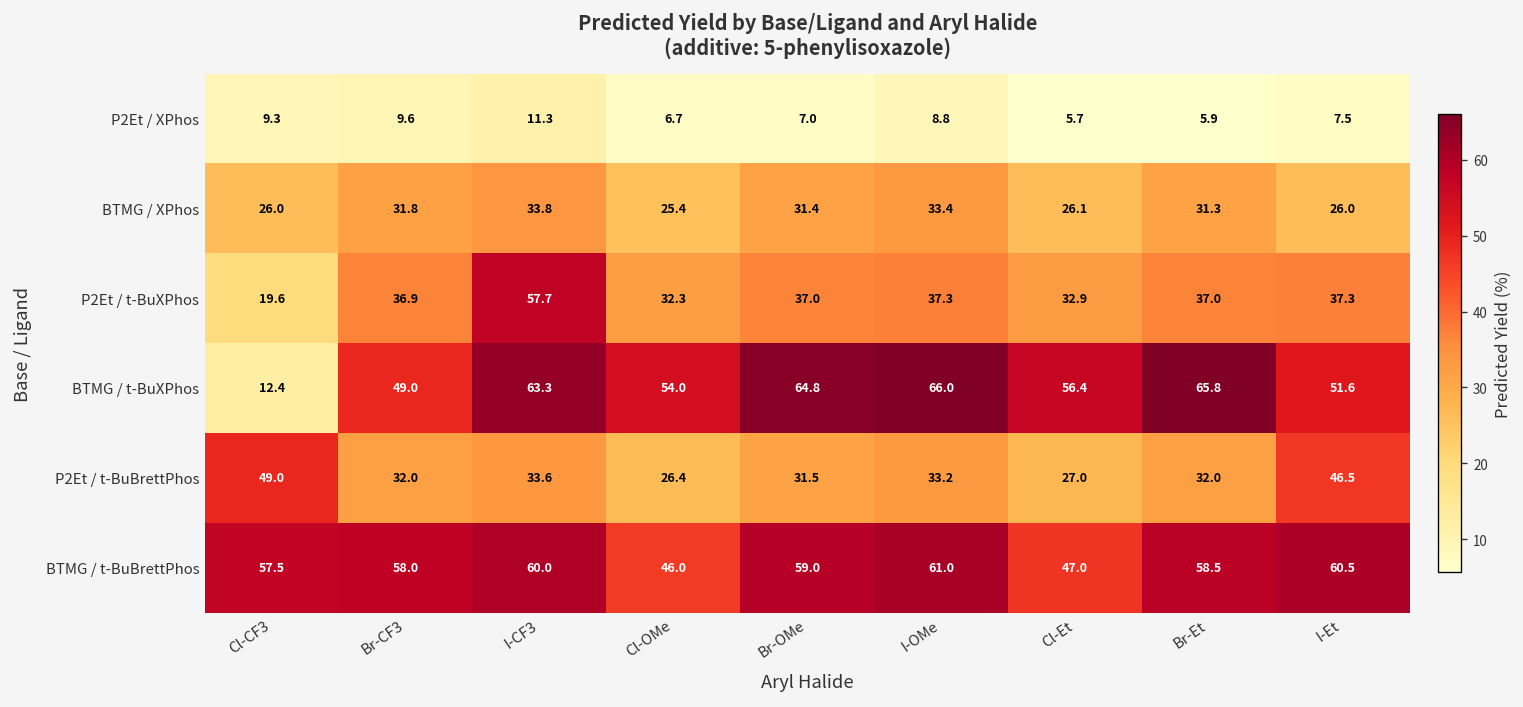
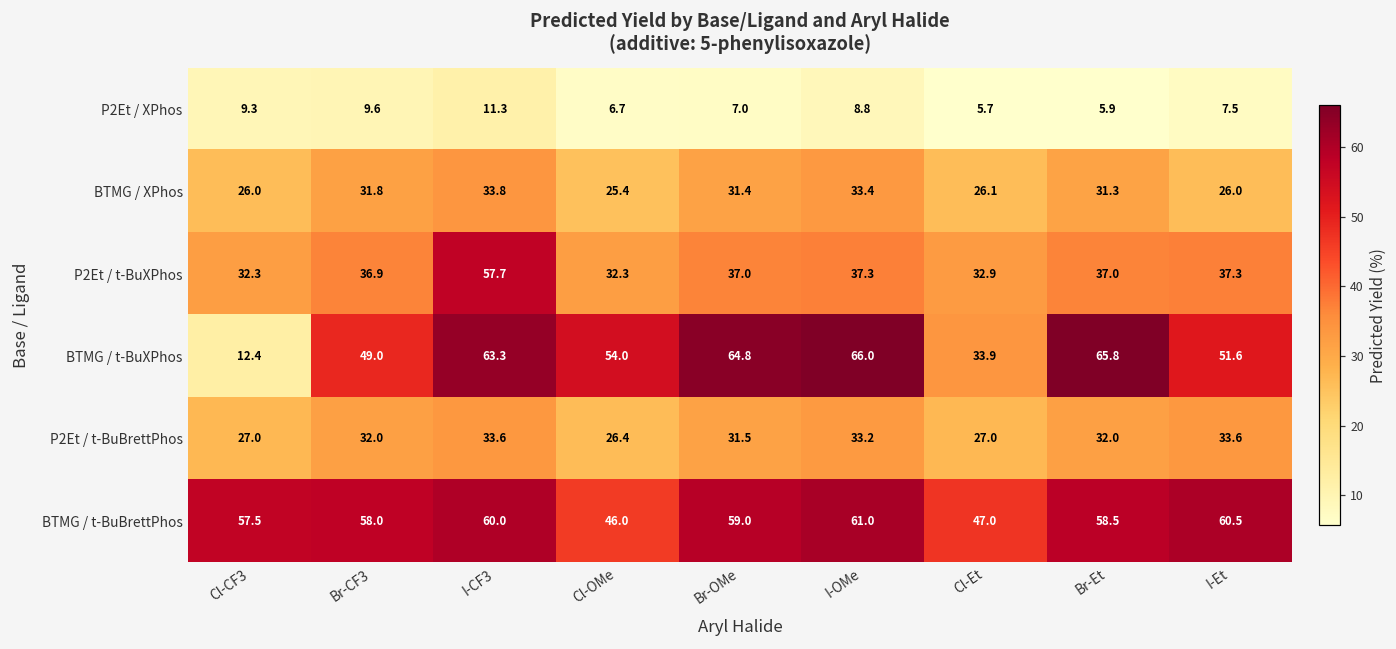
P2Et / t-BuXPhos, Cl-CF3: 19.6 -> 32.3
BTMG / t-BuXPhos, Cl-Et: 56.4 -> 33.9
P2Et / t-BuBrettPhos, Cl-CF3: 49.0 -> 27.0
P2Et / t-BuBrettPhos, I-Et: 46.5 -> 33.6
